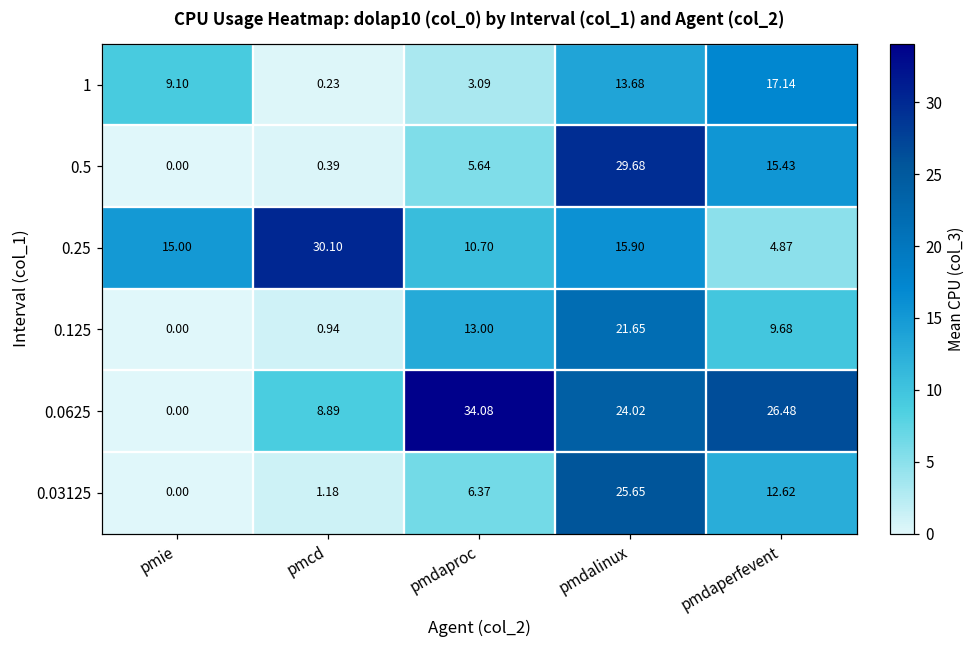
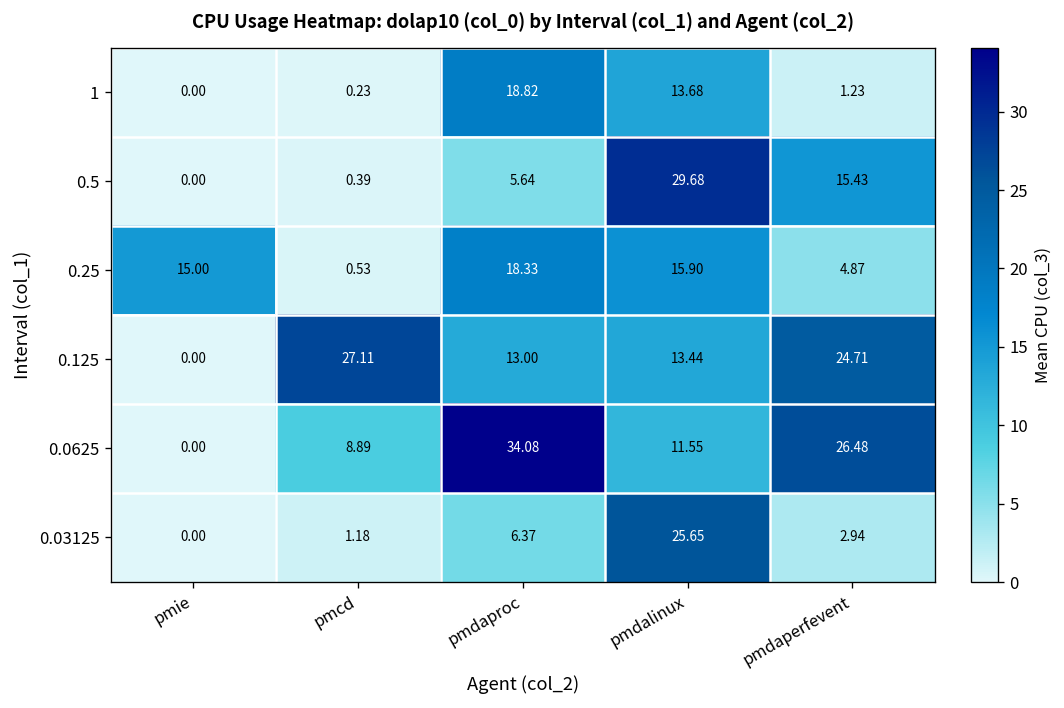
1, pmie: 9.10 -> 0.00
1, pmdaproc: 3.09 -> 18.82
1, pmdaperfevent: 17.14 -> 1.23
0.25, pmcd: 30.10 -> 0.53
0.25, pmdaproc: 10.70 -> 18.33
0.125, pmcd: 0.94 -> 27.11
0.125, pmdalinux: 21.65 -> 13.44
0.125, pmdaperfevent: 9.68 -> 24.71
0.0625, pmdalinux: 24.02 -> 11.55
0.03125, pmdaperfevent: 12.62 -> 2.94
